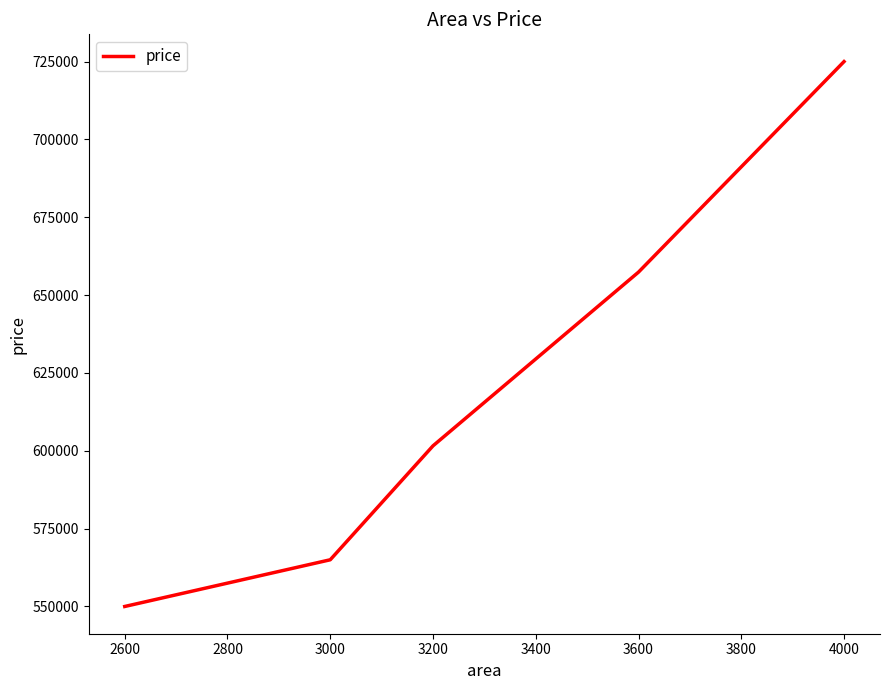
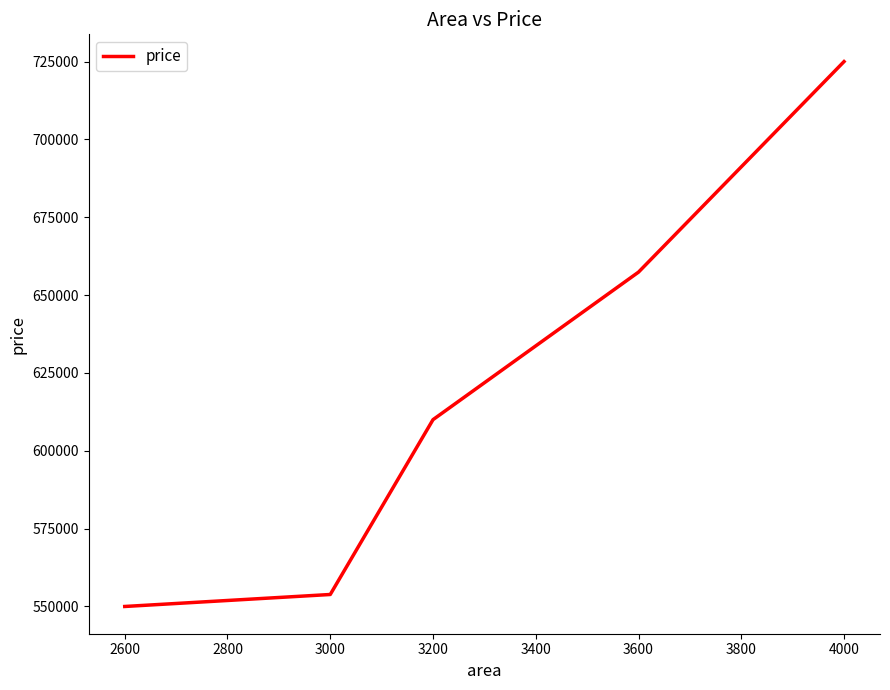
3000: 565000 -> 554000
3200: 602000 -> 610000
